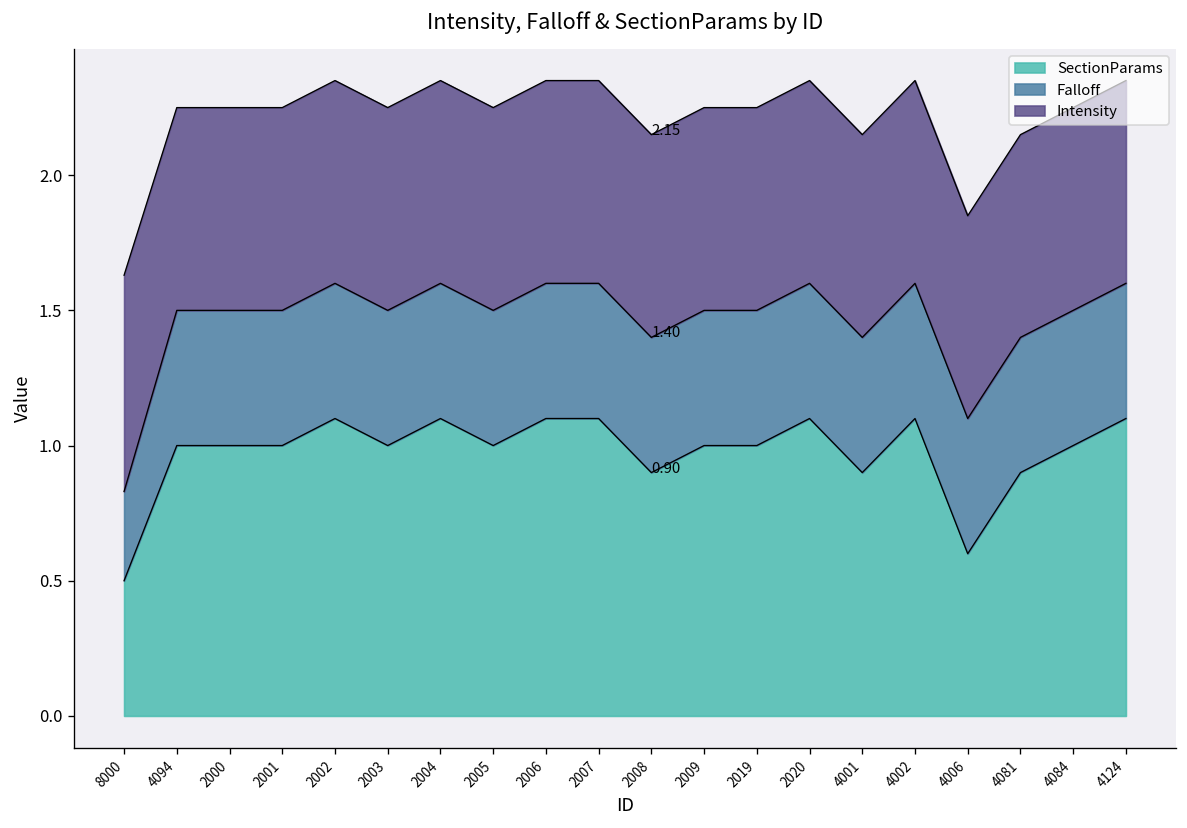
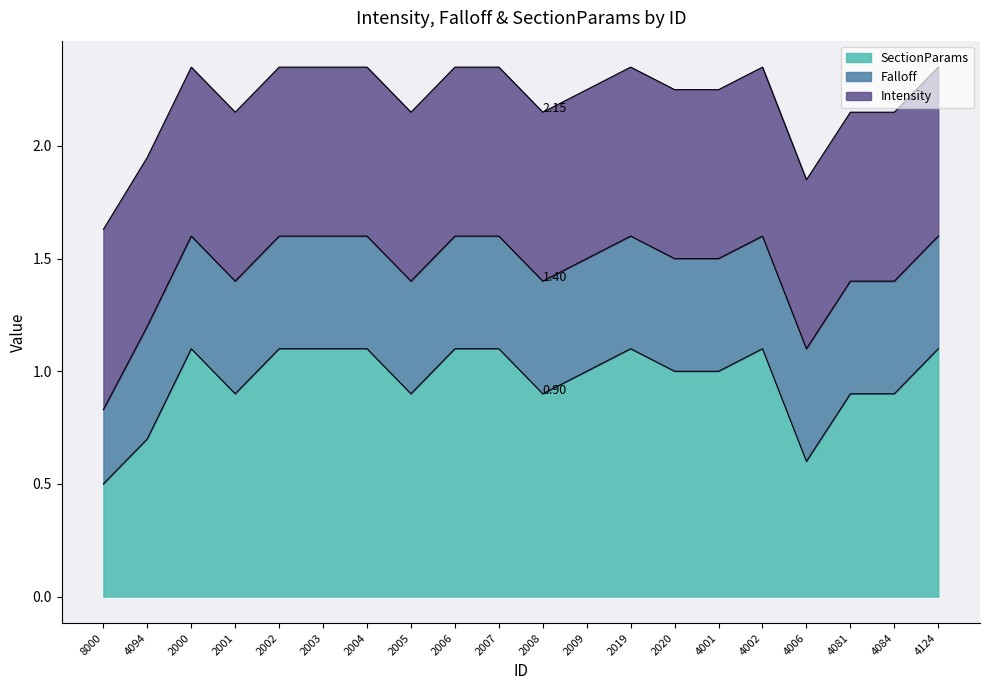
SectionParams, 4094: 1.0 -> 0.7
SectionParams, 2000: 1.0 -> 1.1
SectionParams, 2001: 1.0 -> 0.9
SectionParams, 2003: 1.0 -> 1.1
SectionParams, 2005: 1.0 -> 0.9
SectionParams, 2019: 1.0 -> 1.1
SectionParams, 2020: 1.1 -> 1.0
SectionParams, 4001: 0.9 -> 1.0
SectionParams, 4084: 1.0 -> 0.9
